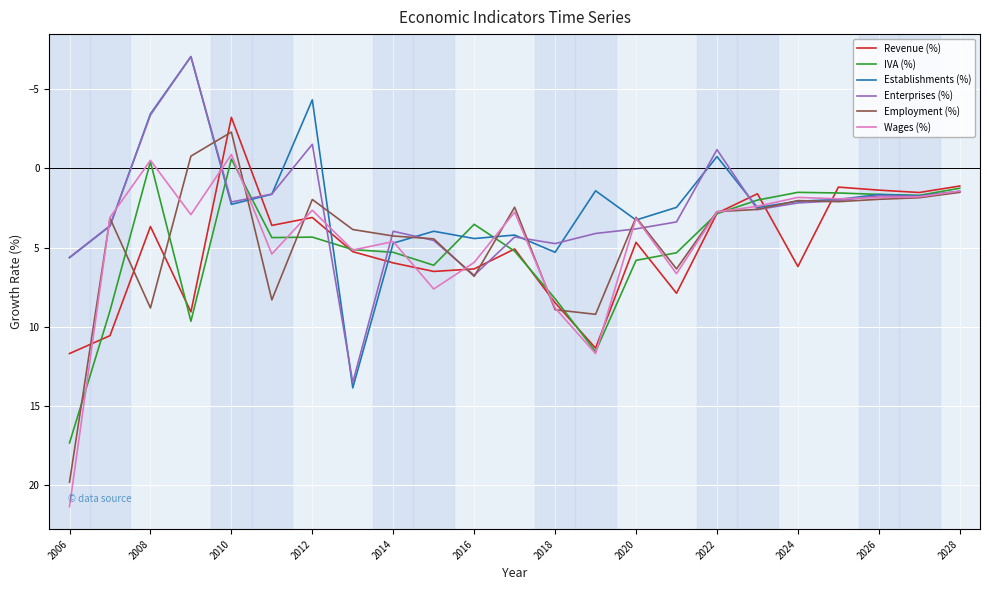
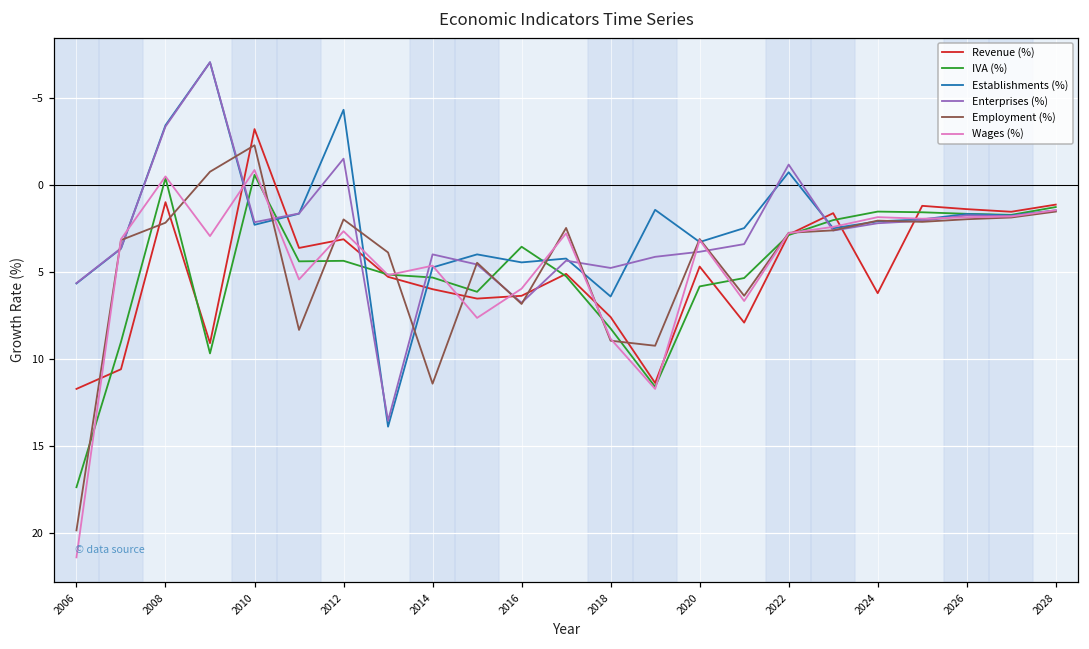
Revenue (%), 2008: 3.7 -> 1.0
Employment (%), 2008: 8.8 -> 2.2
Employment (%), 2014: 4.3 -> 11.4
Revenue (%), 2018: 8.5 -> 7.6
Establishments (%), 2018: 5.3 -> 6.4
